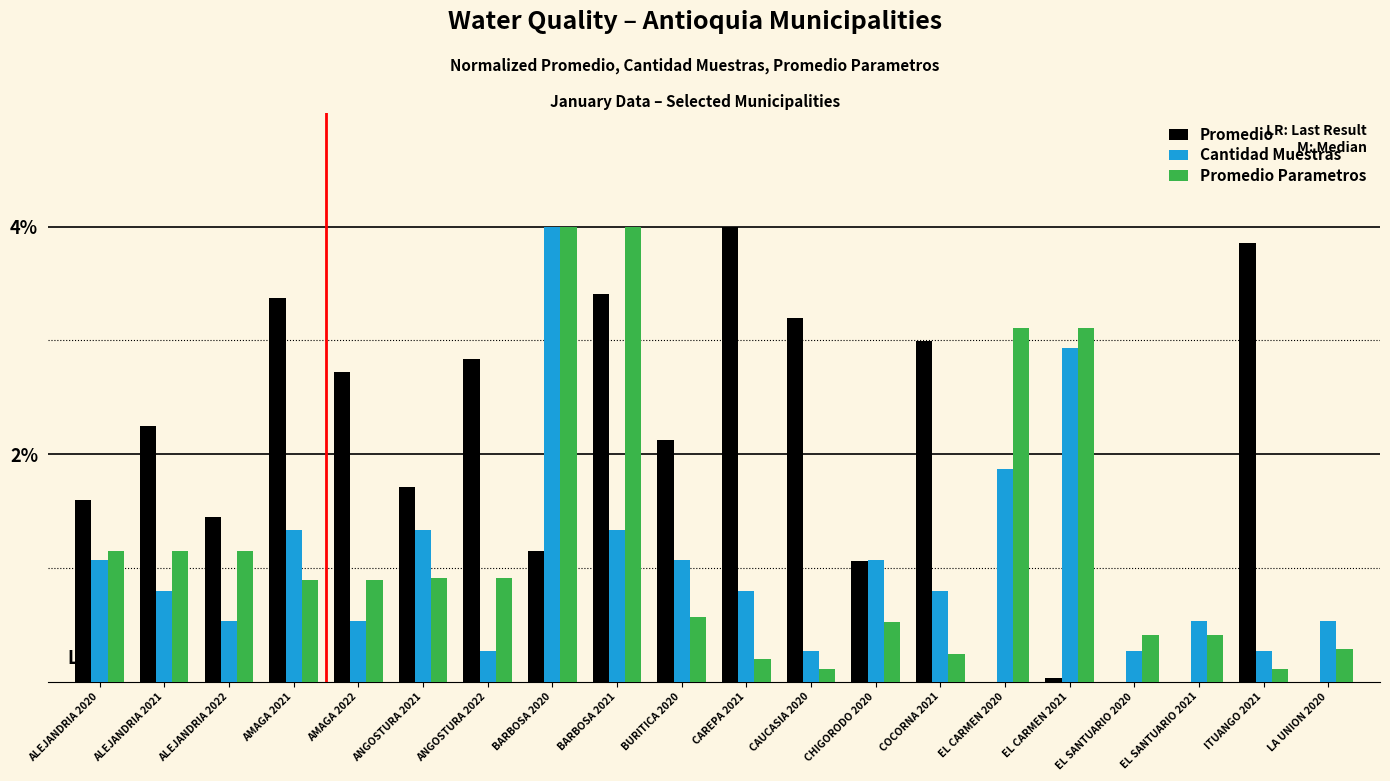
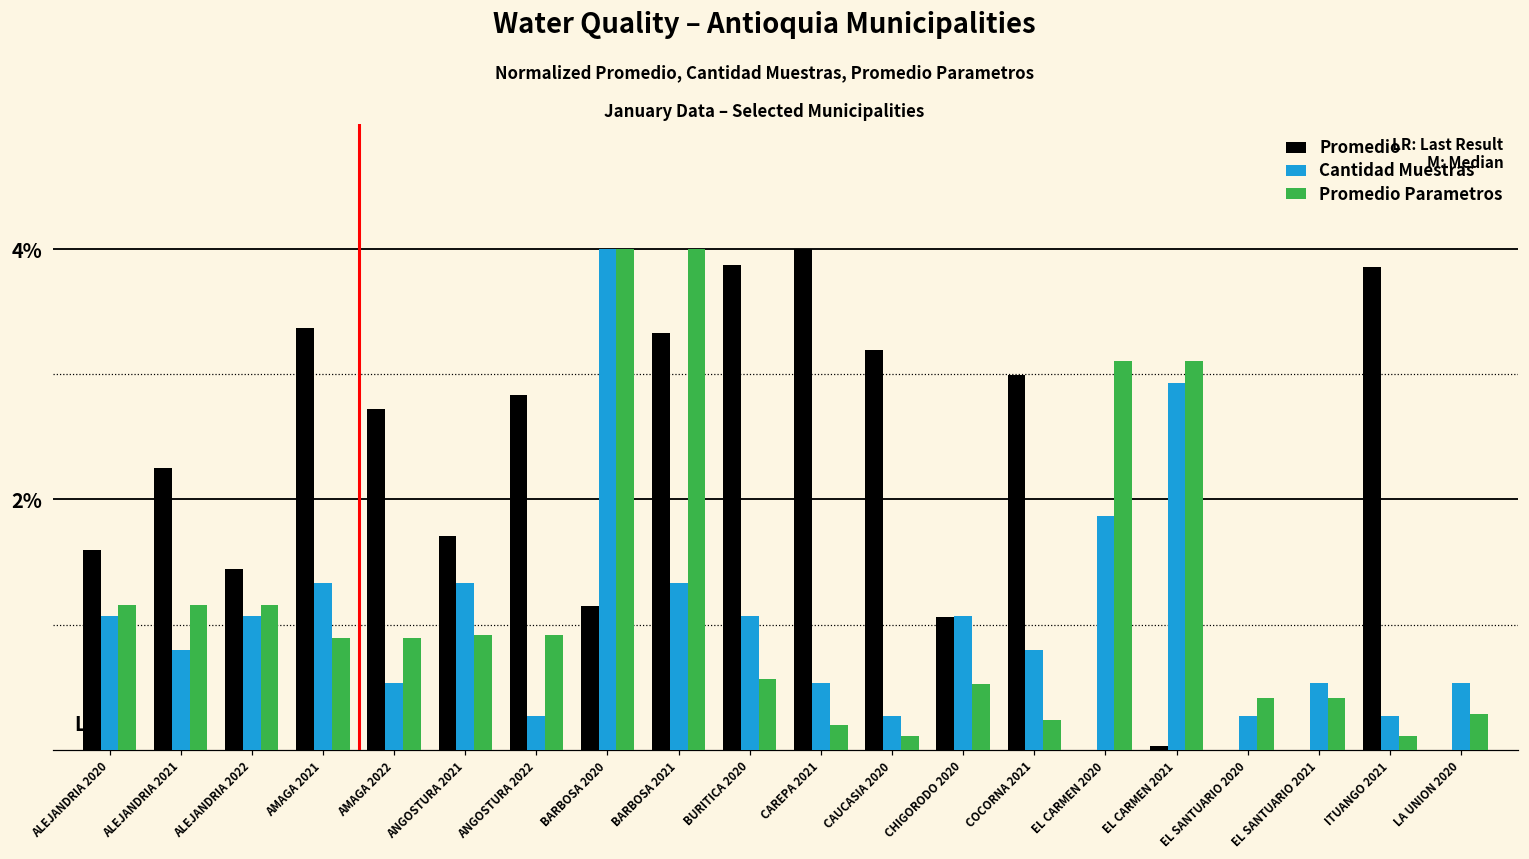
Cantidad Muestras, ALEJANDRIA 2022: 0.53% -> 1.07%
Promedio, BARBOSA 2021: 3.41% -> 3.33%
Promedio, BURITICA 2020: 2.12% -> 3.87%
Cantidad Muestras, CAREPA 2021: 0.80% -> 0.53%
